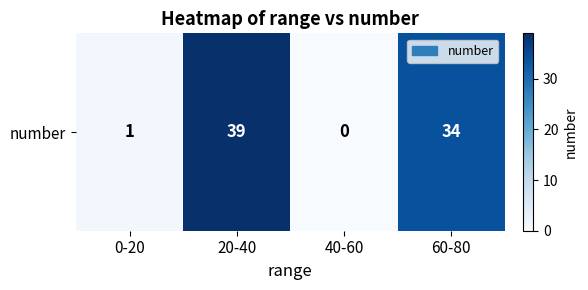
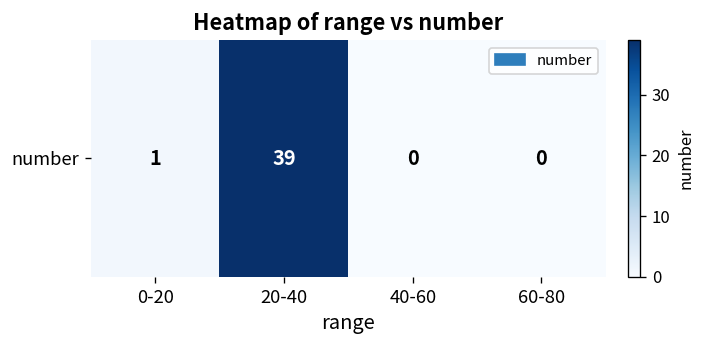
number, 60-80: 34 -> 0
